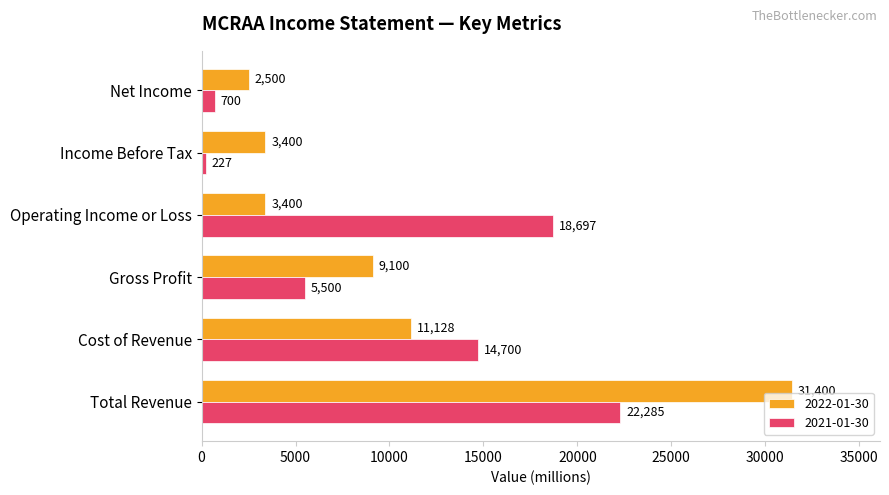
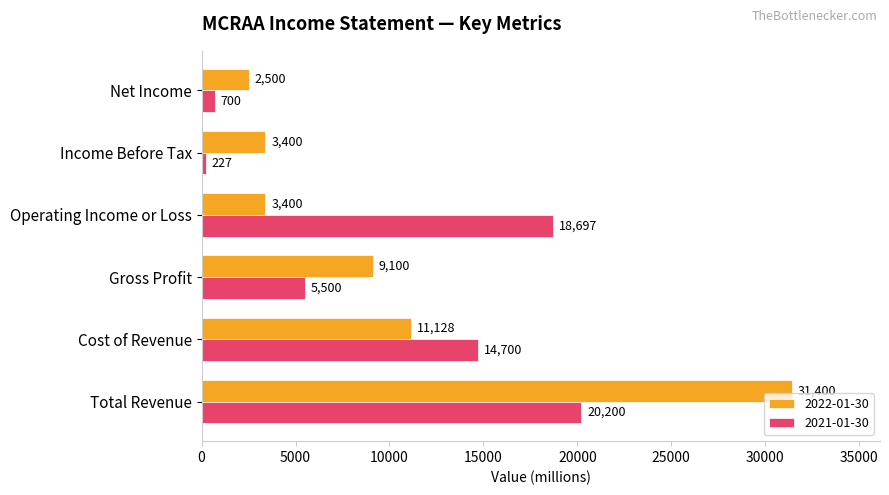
2021-01-30, Total Revenue: 22,285 -> 20,200
